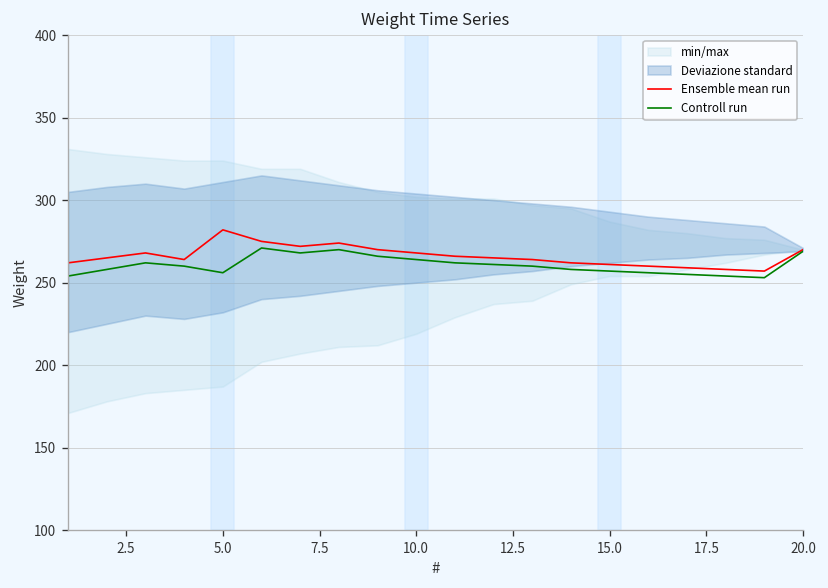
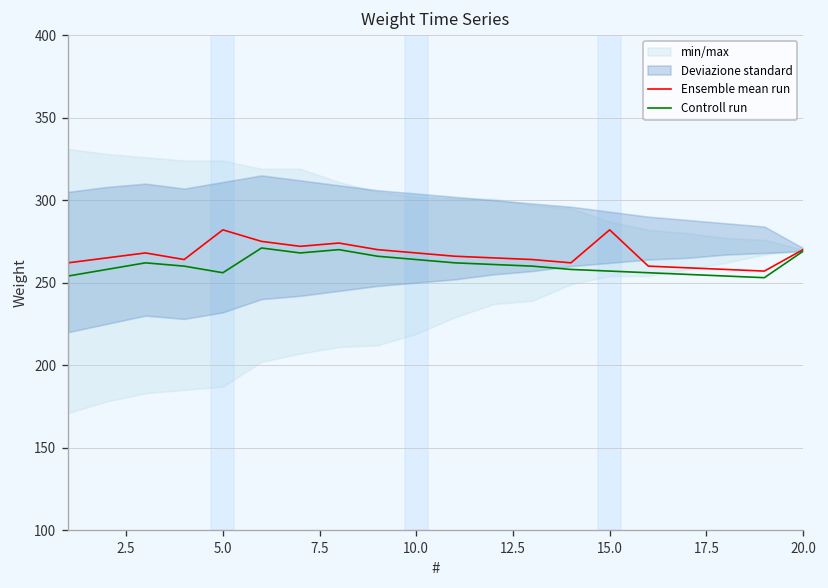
Ensemble mean run, 15.0: 261 -> 282
